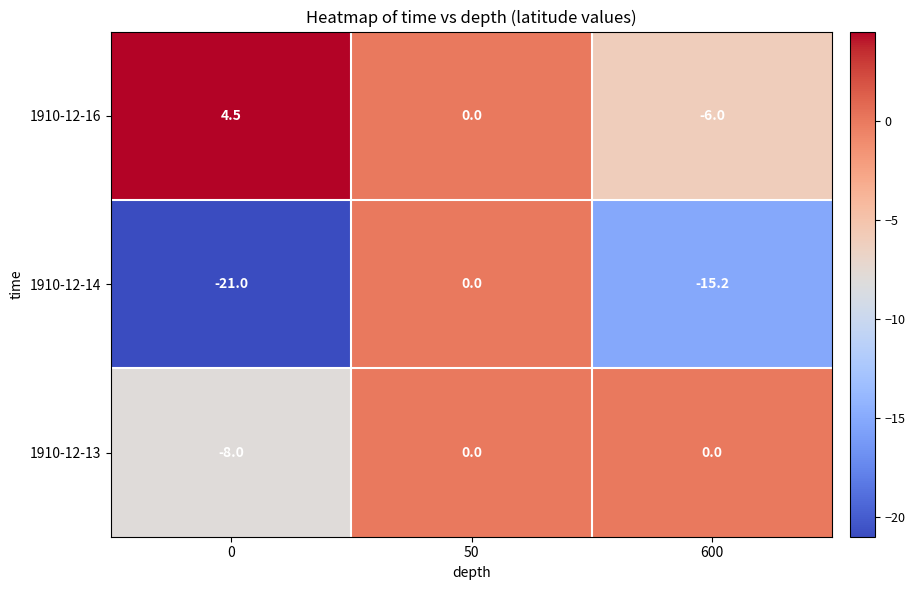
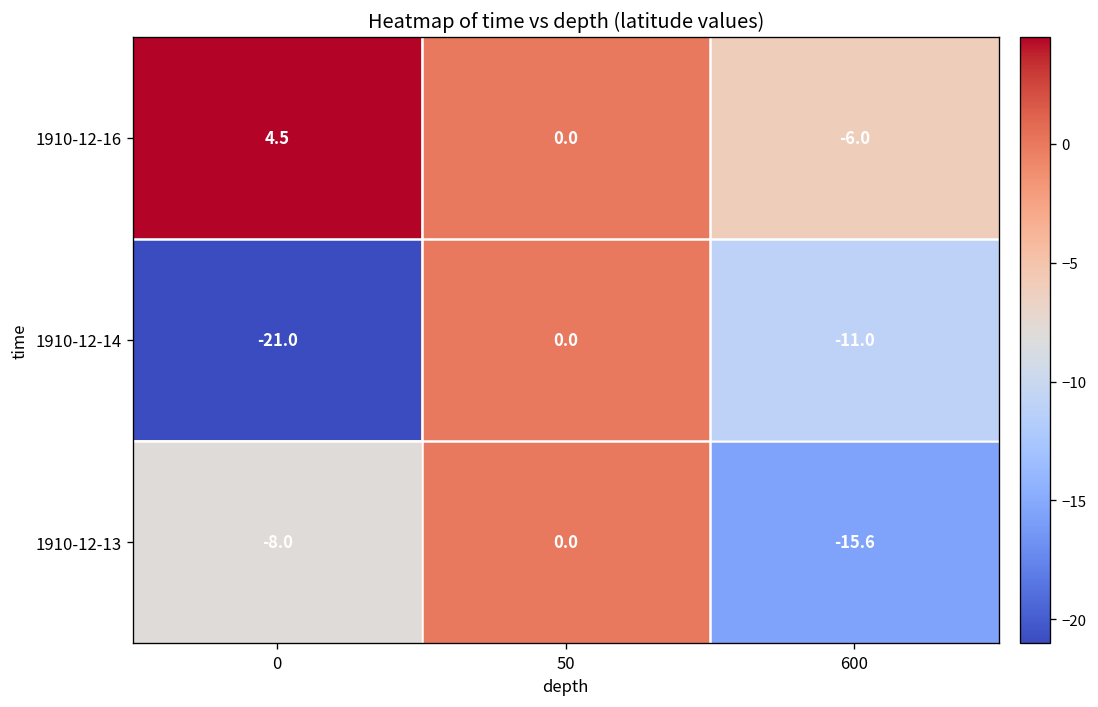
1910-12-14, 600: -15.2 -> -11.0
1910-12-13, 600: 0.0 -> -15.6
